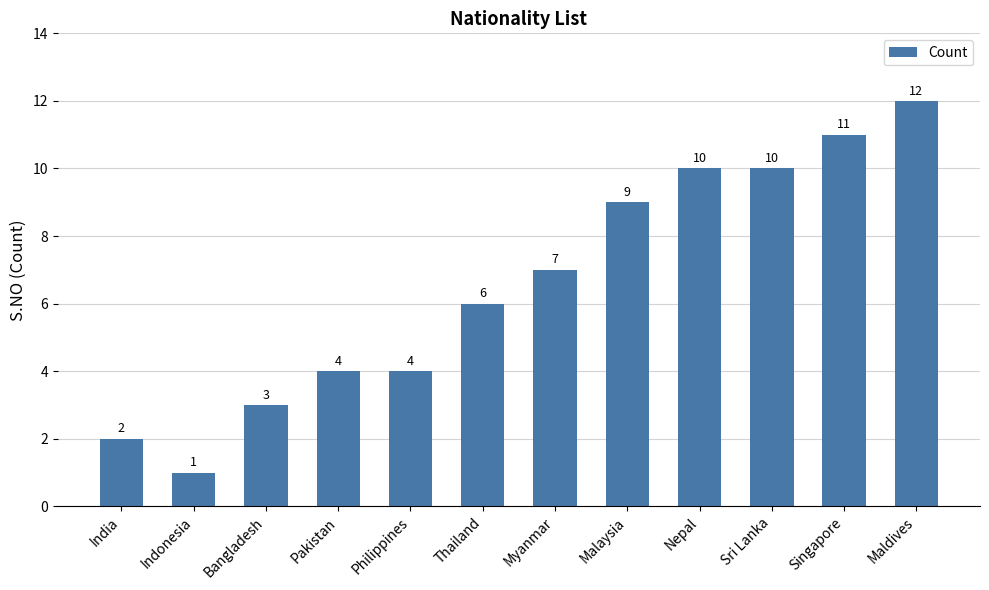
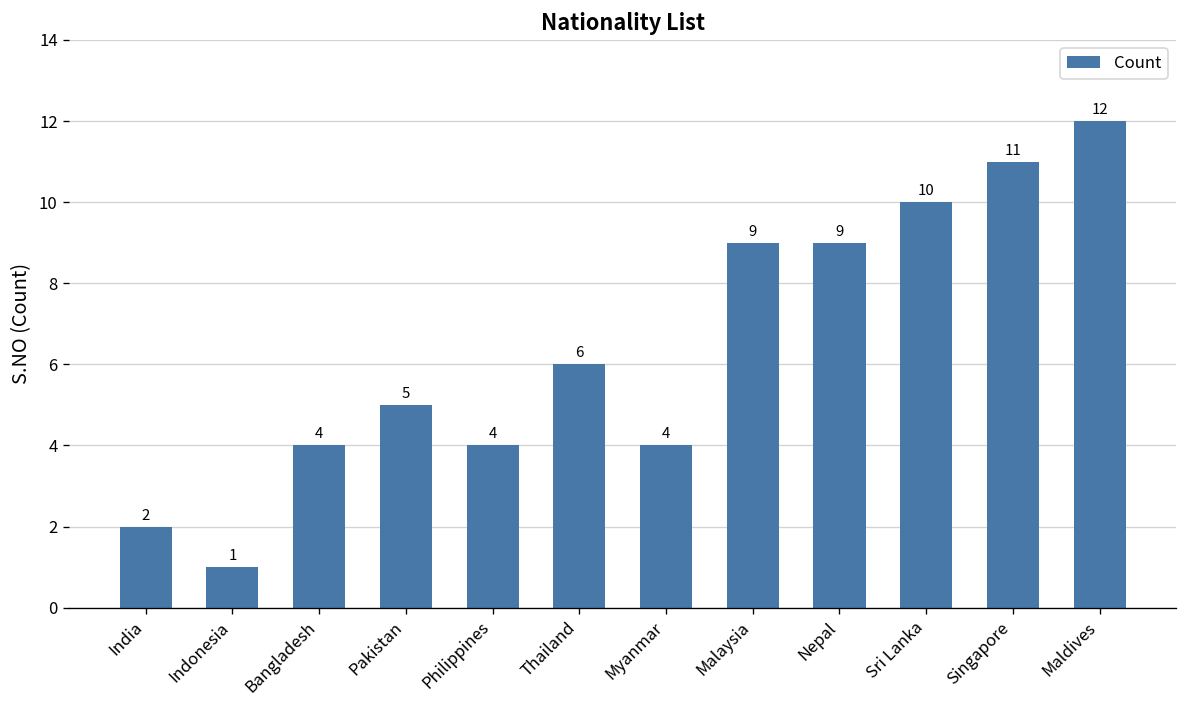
Bangladesh: 3 -> 4
Pakistan: 4 -> 5
Myanmar: 7 -> 4
Nepal: 10 -> 9
